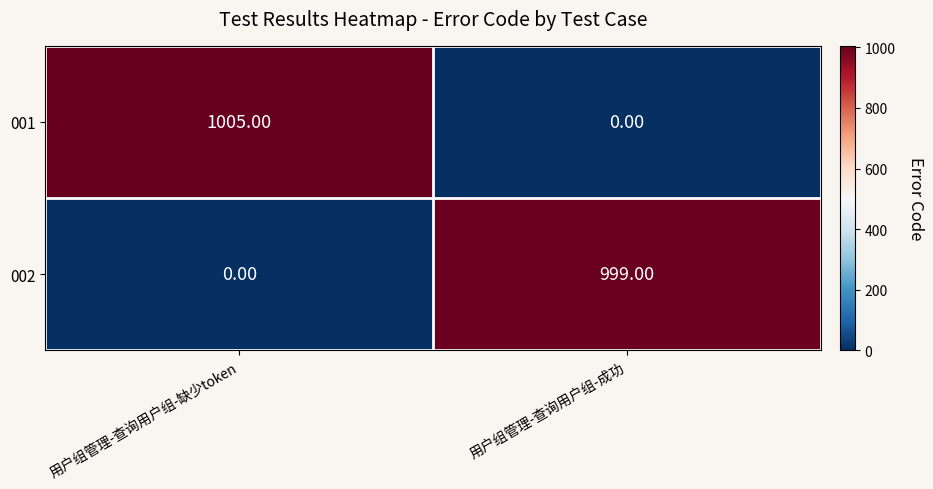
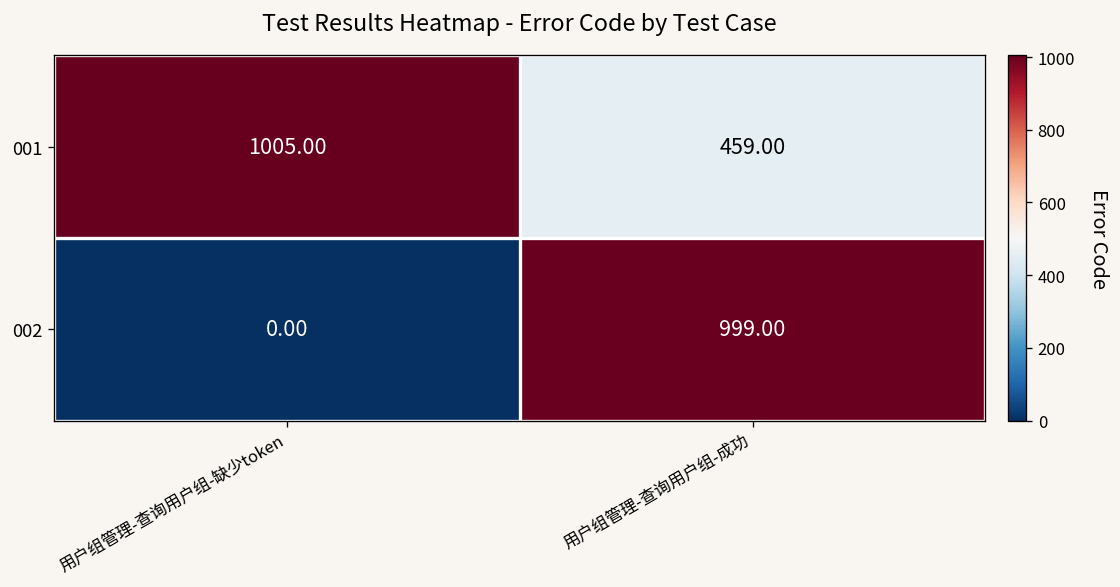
001, 用户组管理-查询用户组-成功: 0.00 -> 459.00
